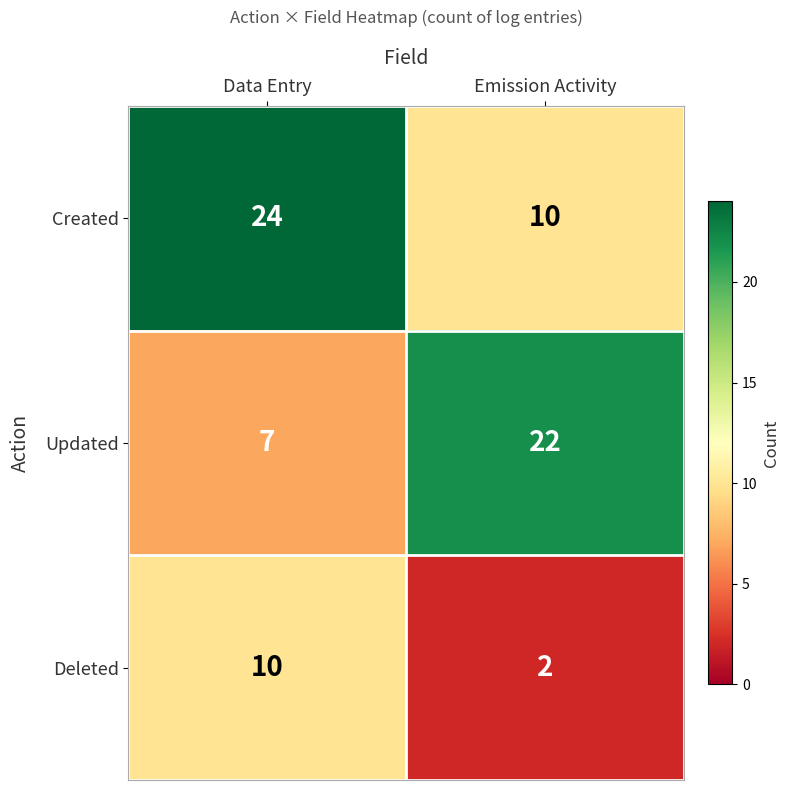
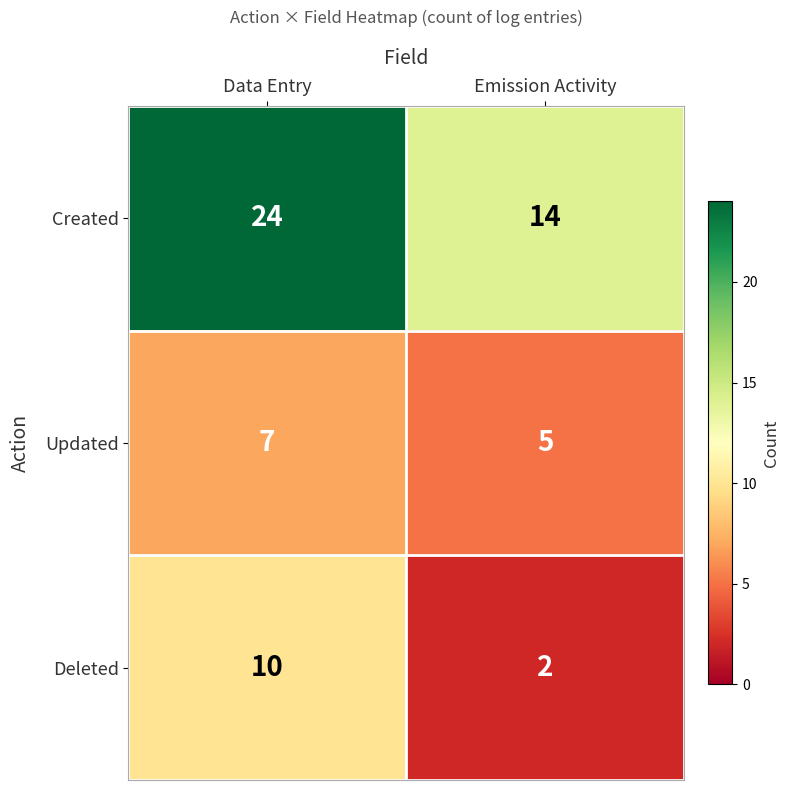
Created, Emission Activity: 10 -> 14
Updated, Emission Activity: 22 -> 5
